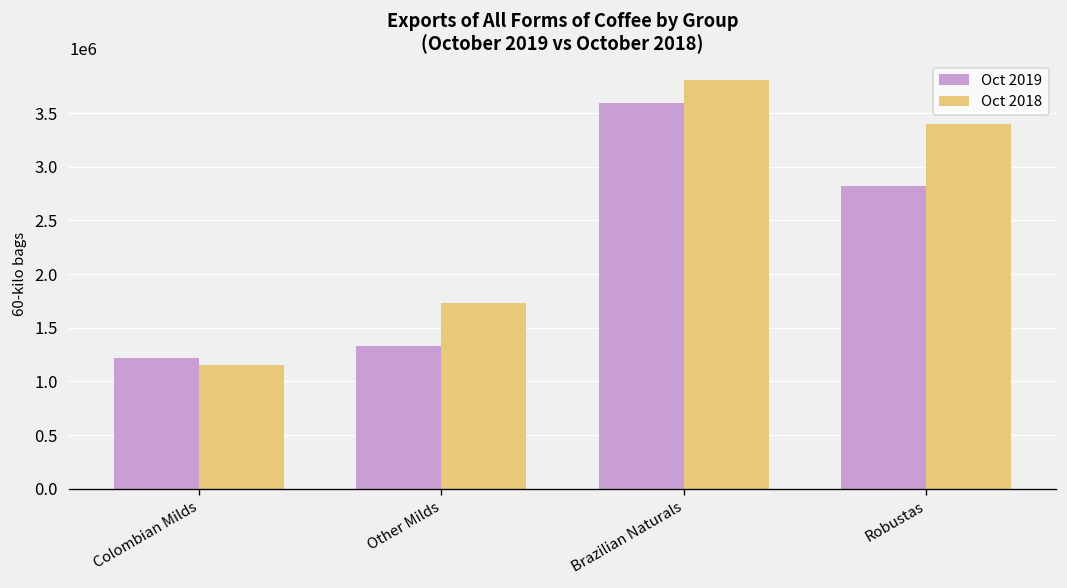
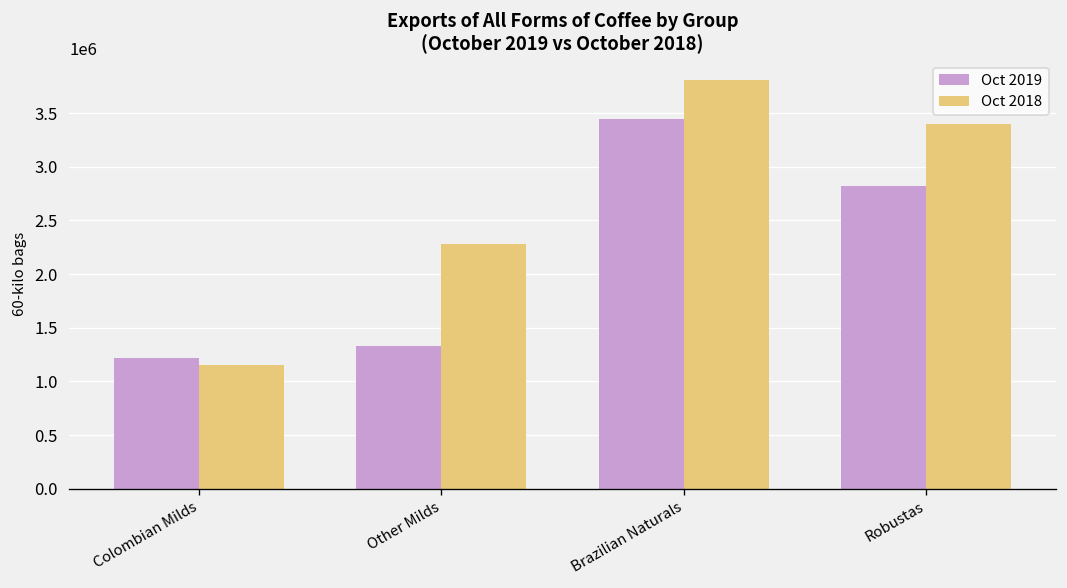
Oct 2018, Other Milds: 1700000 -> 2300000
Oct 2019, Brazilian Naturals: 3600000 -> 3400000
